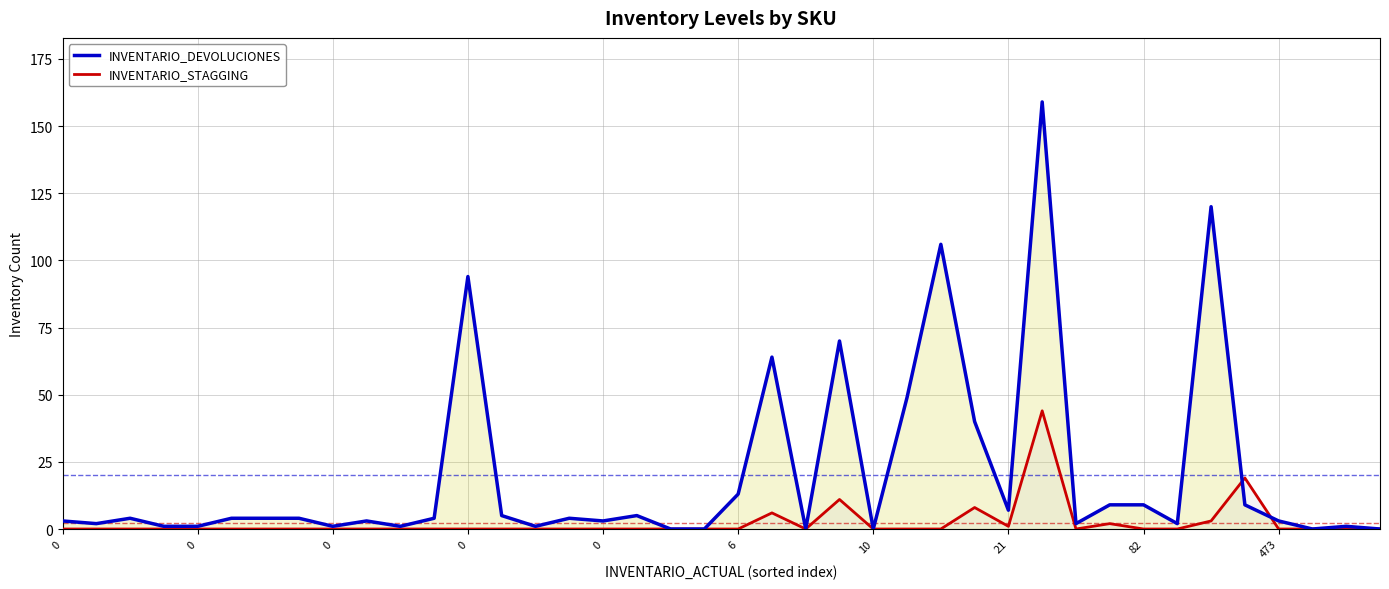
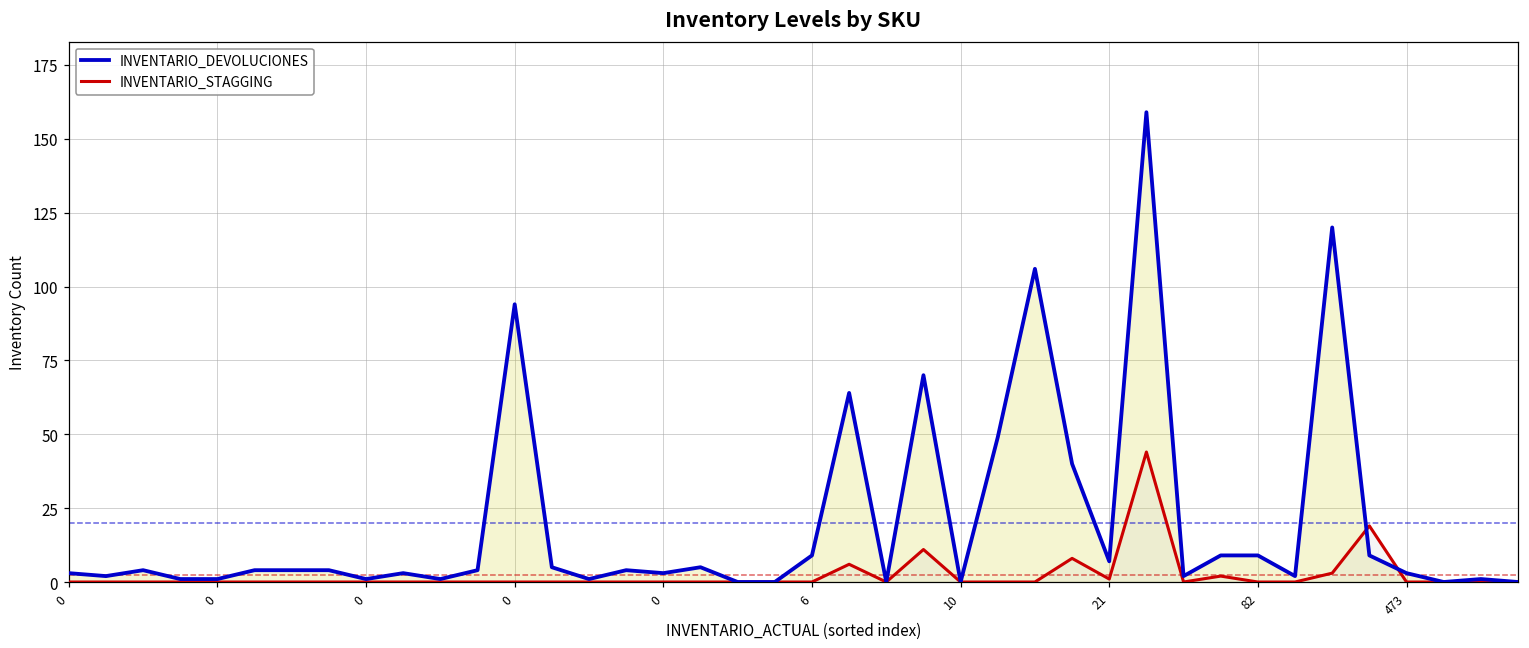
INVENTARIO_DEVOLUCIONES, 6: 13 -> 9
